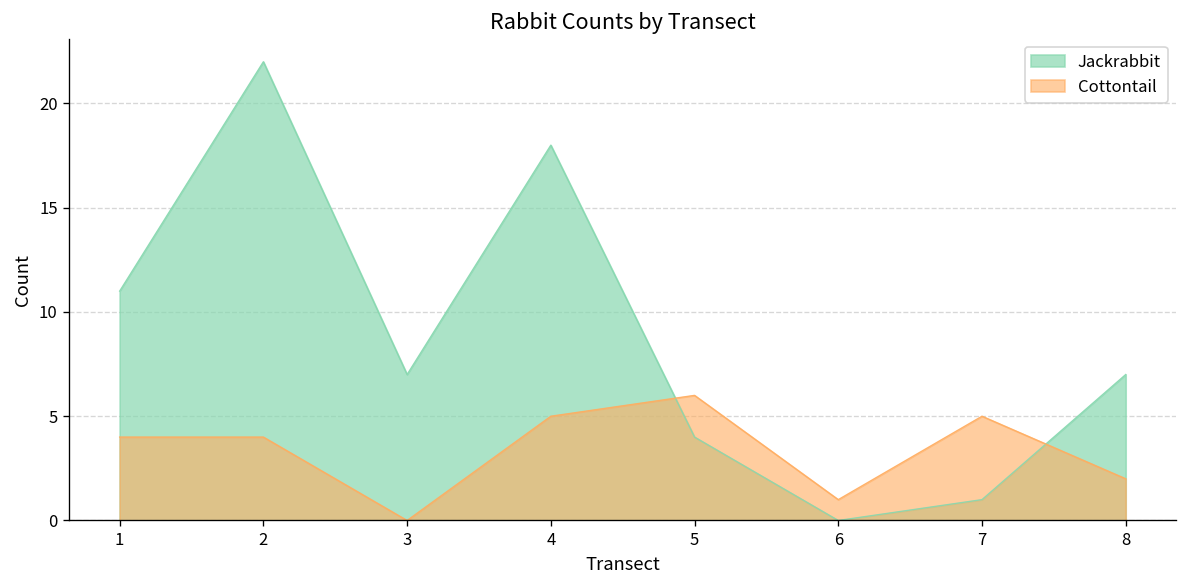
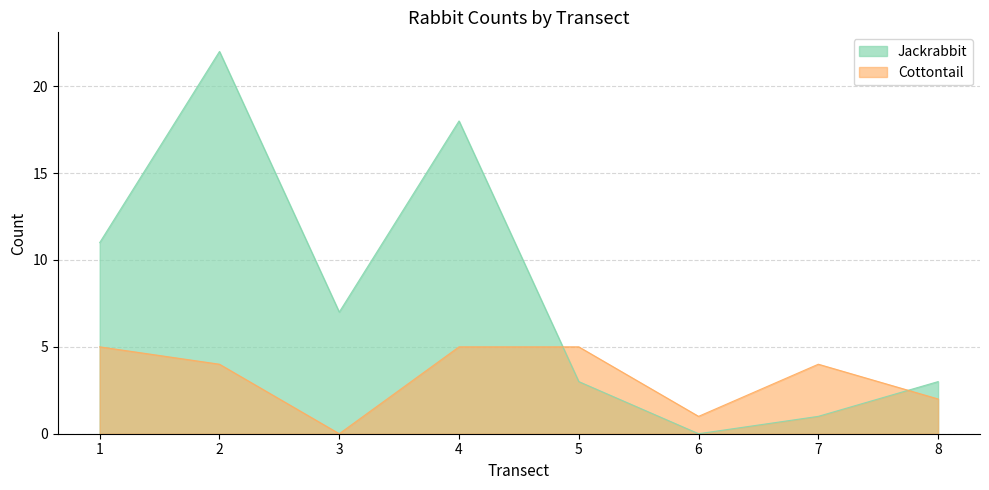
Cottontail, 1: 4 -> 5
Jackrabbit, 5: 4 -> 3
Cottontail, 5: 6 -> 5
Cottontail, 7: 5 -> 4
Jackrabbit, 8: 7 -> 3
